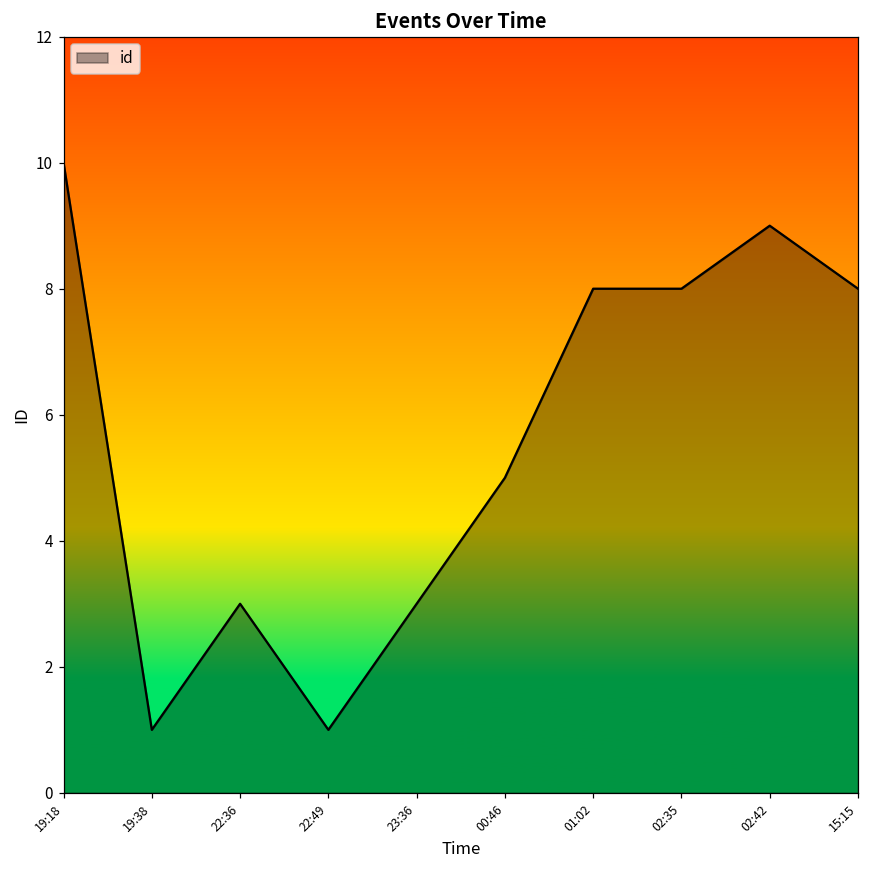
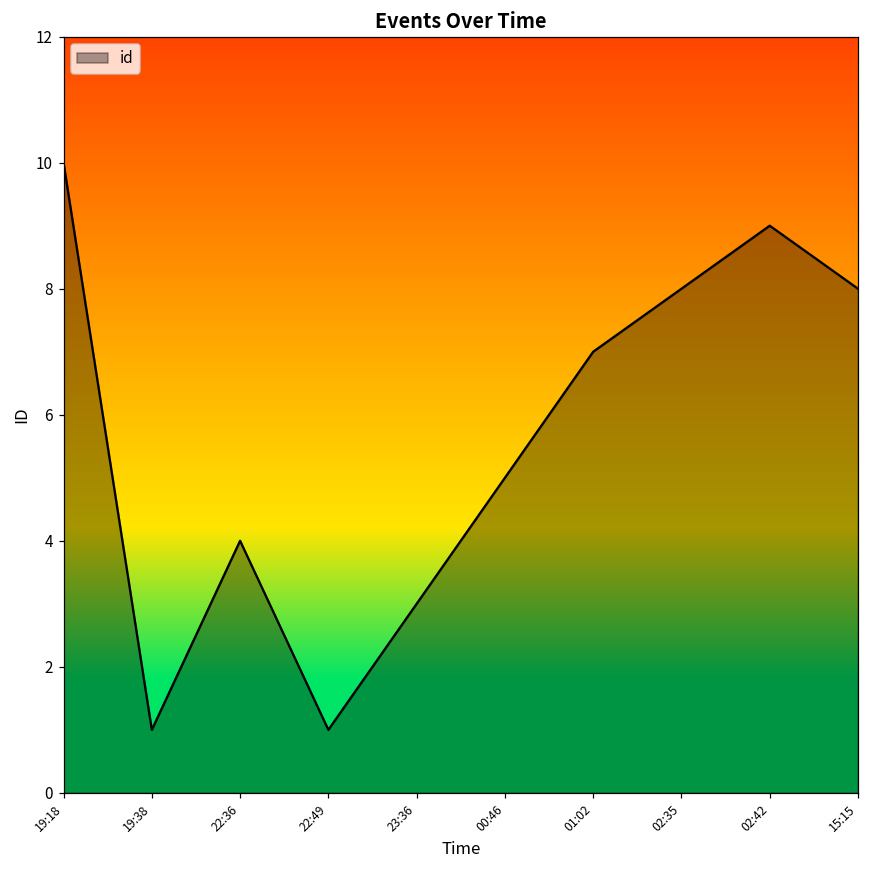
22:36: 3 -> 4
01:02: 8 -> 7
